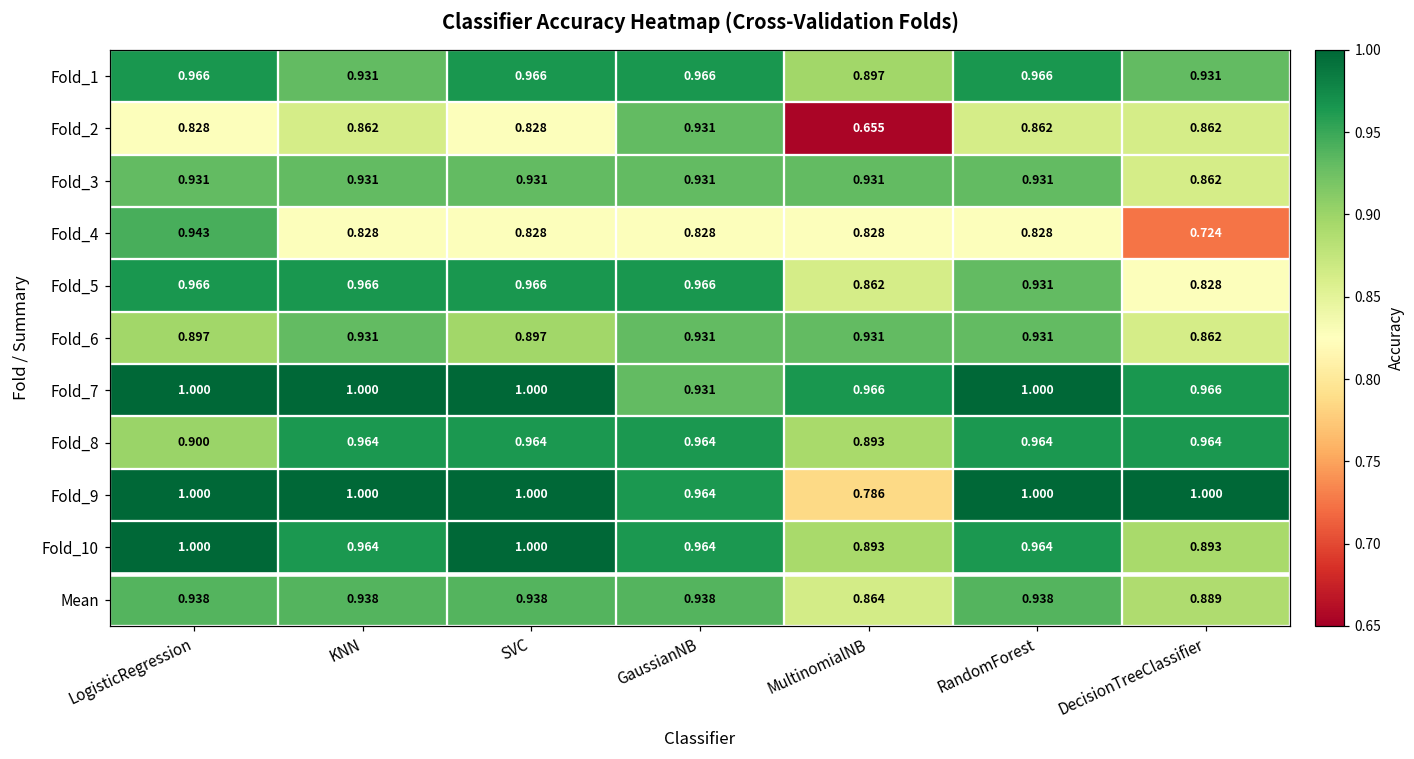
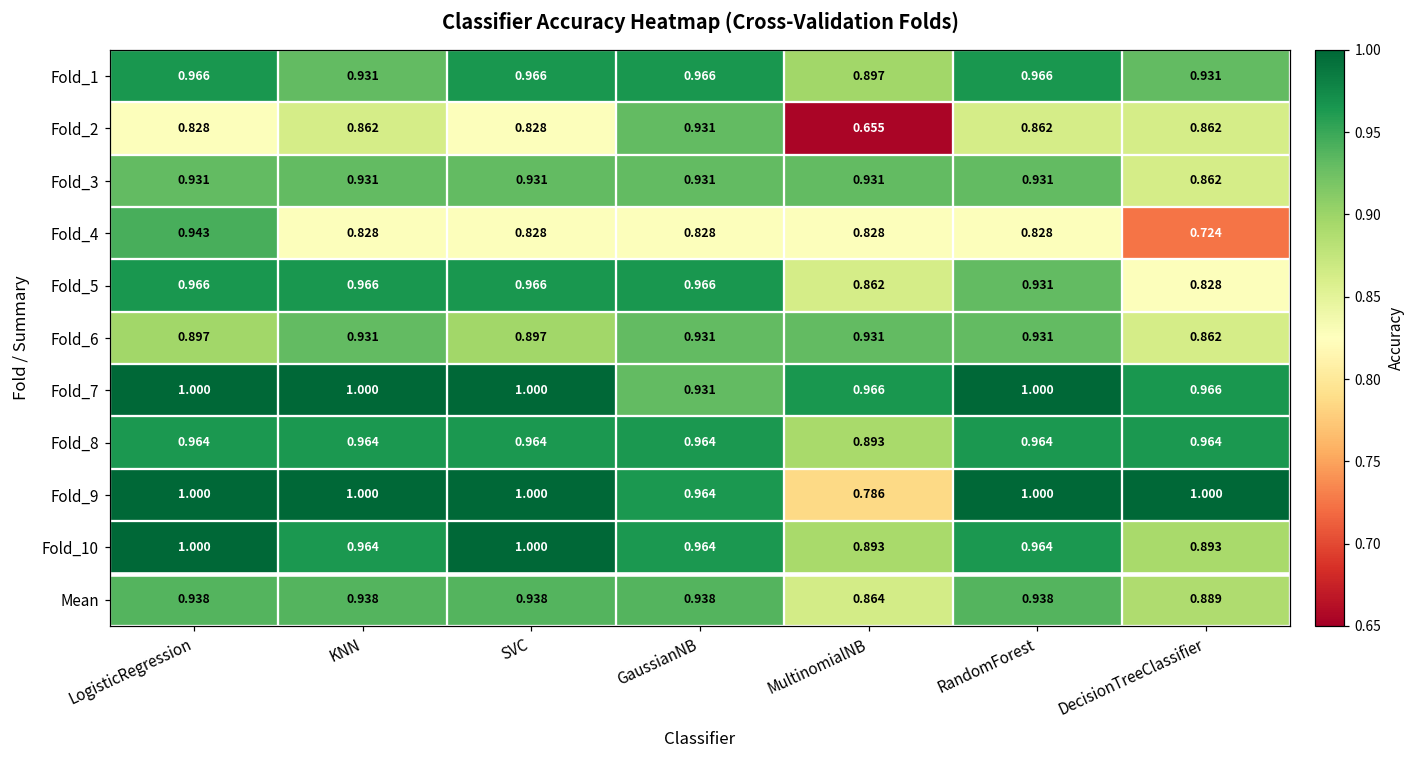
Fold_8, LogisticRegression: 0.900 -> 0.964
